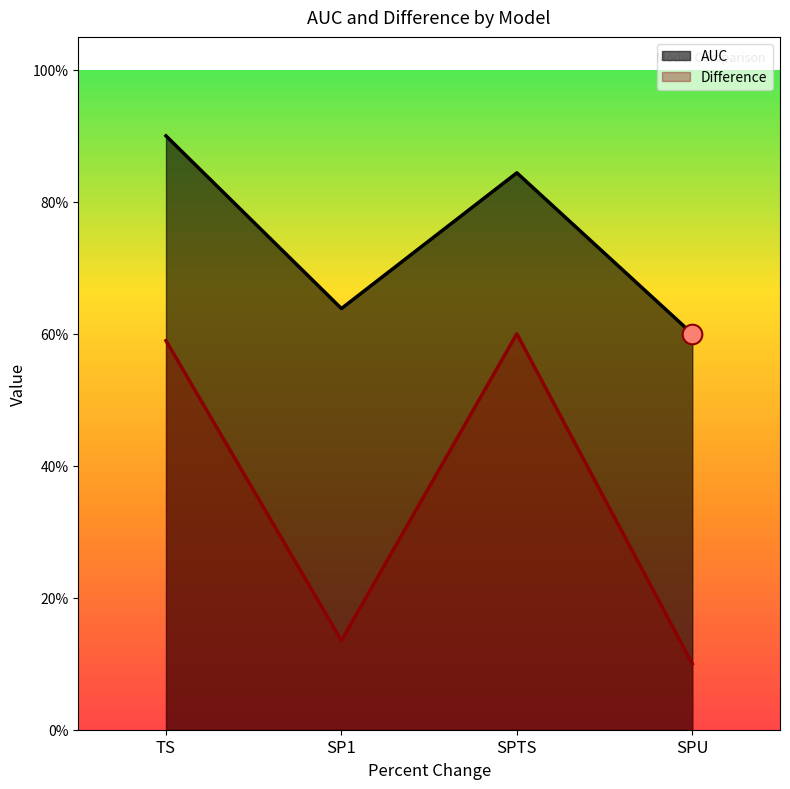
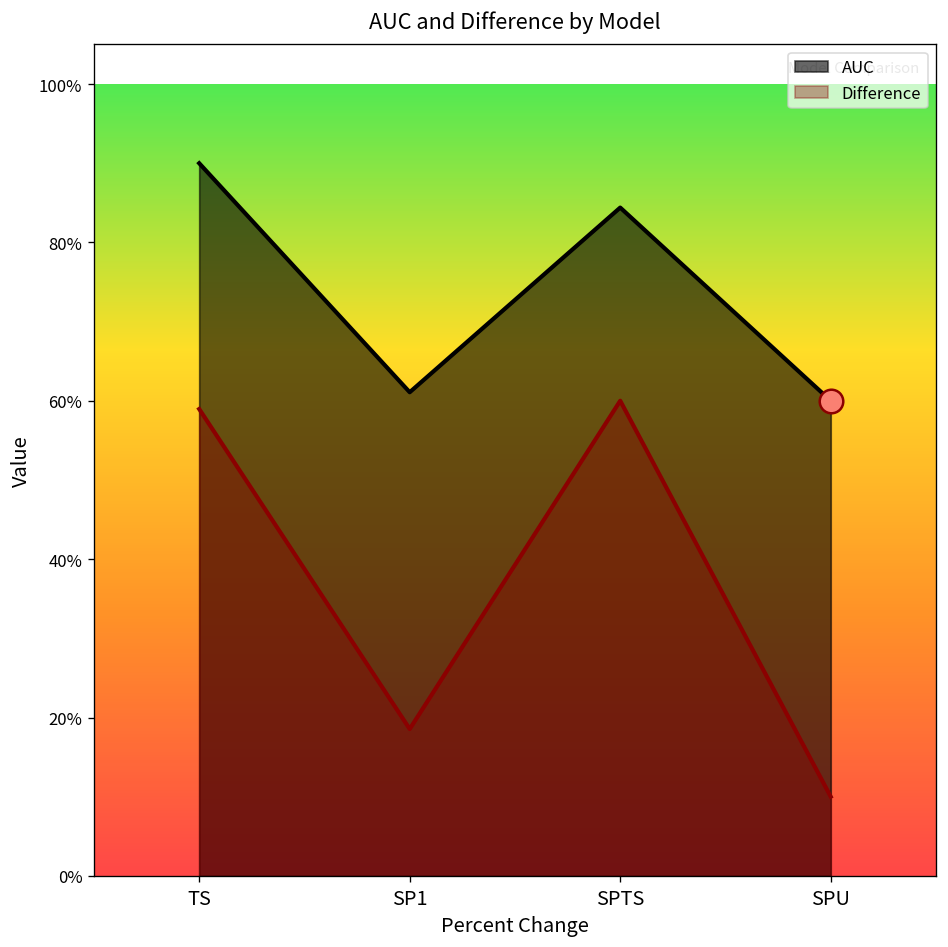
AUC, SP1: 64% -> 61%
Difference, SP1: 14% -> 19%
